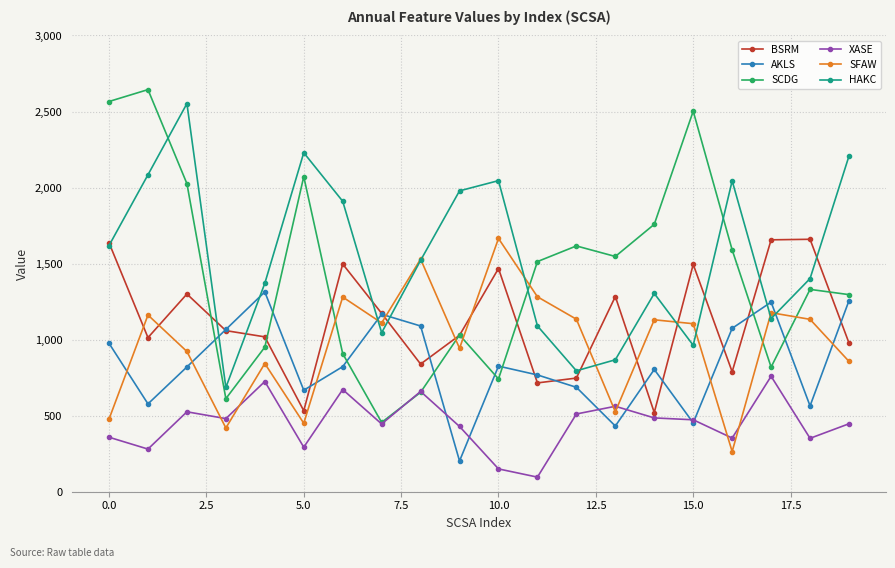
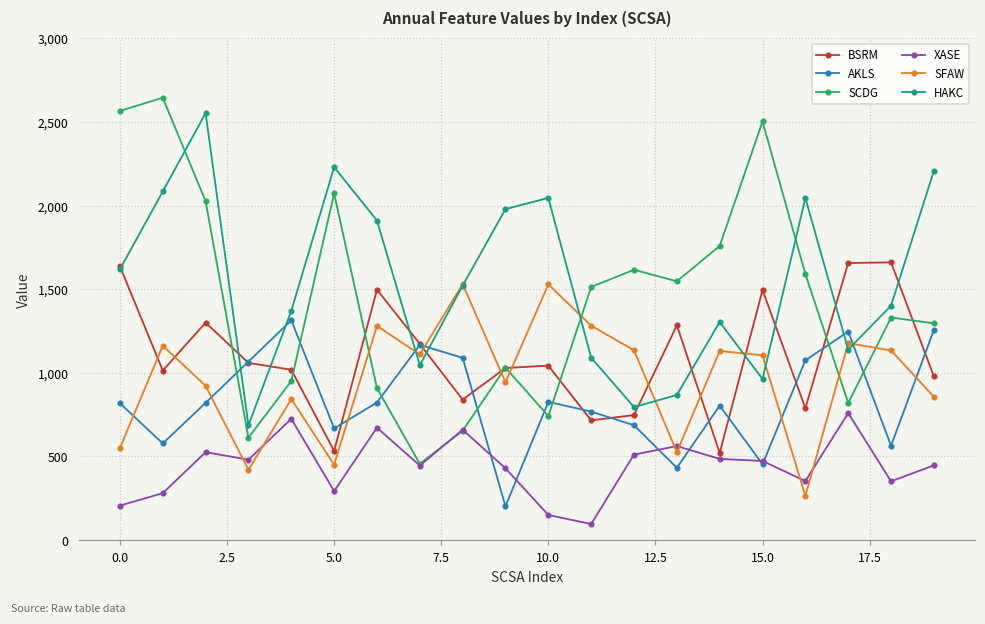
AKLS, 0.0: 980 -> 820
XASE, 0.0: 360 -> 210
SFAW, 0.0: 480 -> 550
BSRM, 10.0: 1,470 -> 1,040
SFAW, 10.0: 1,670 -> 1,530
